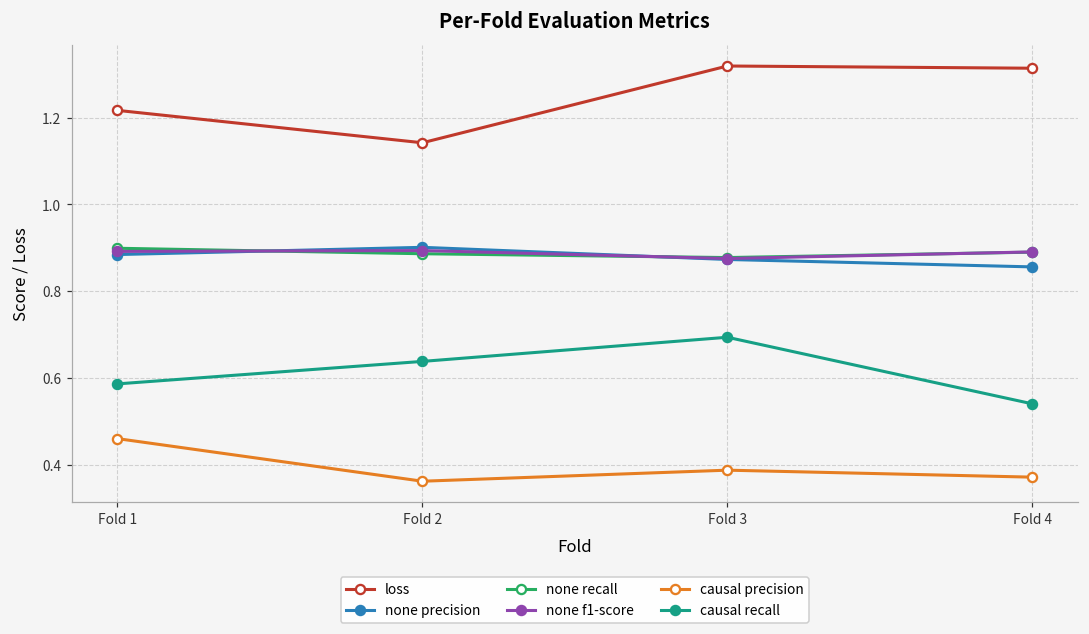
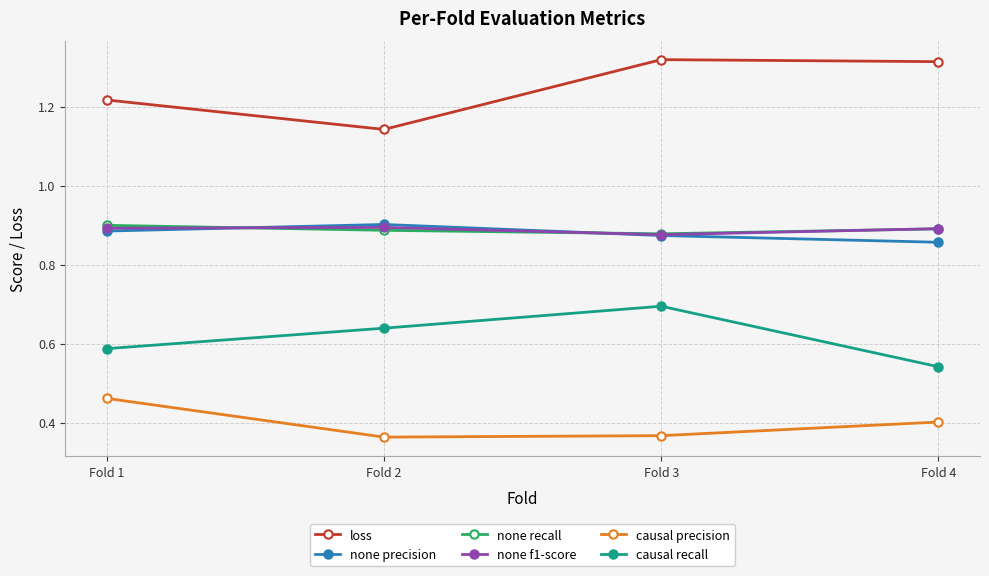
causal precision, Fold 3: 0.39 -> 0.37
causal precision, Fold 4: 0.37 -> 0.40
